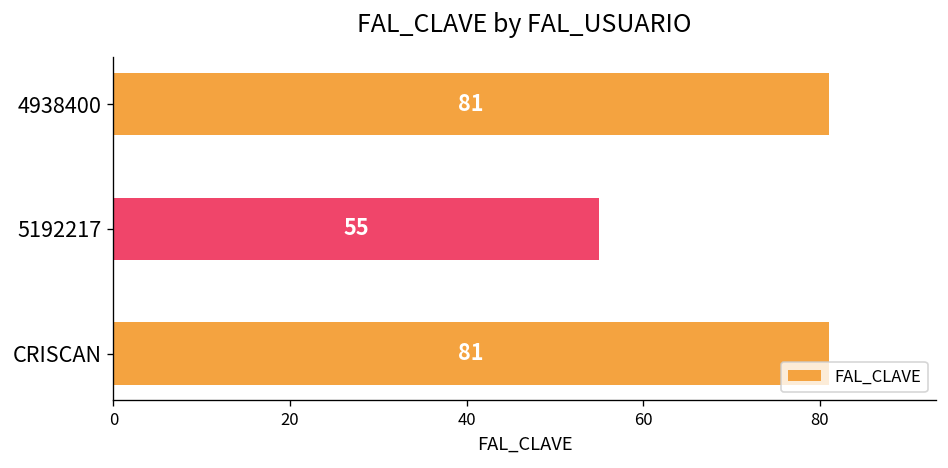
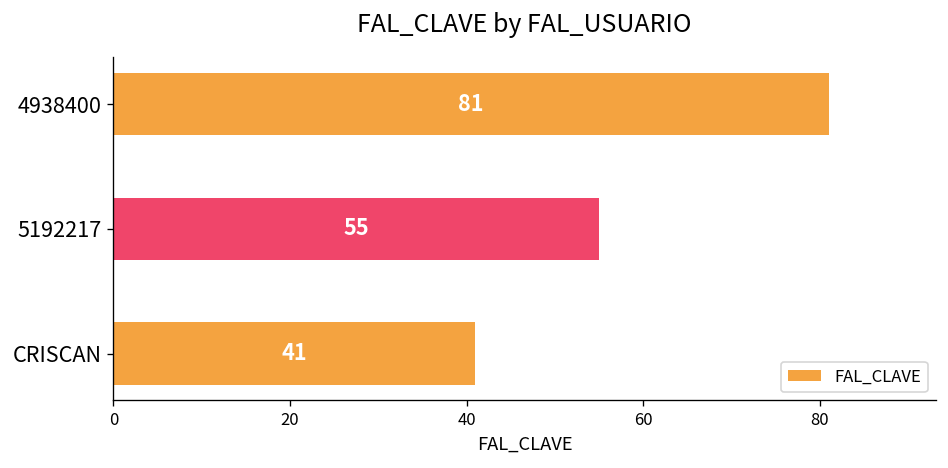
CRISCAN: 81 -> 41
